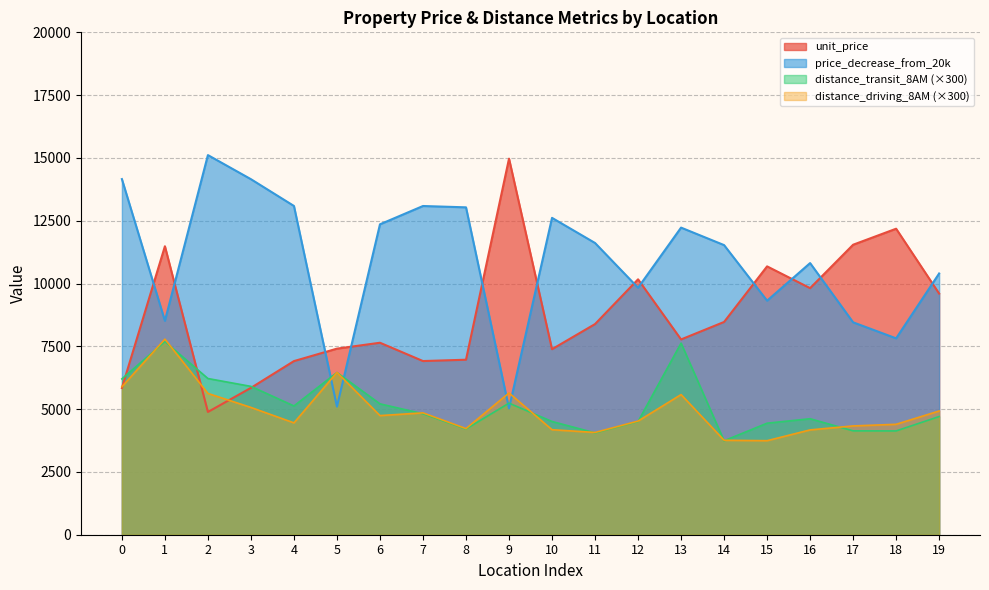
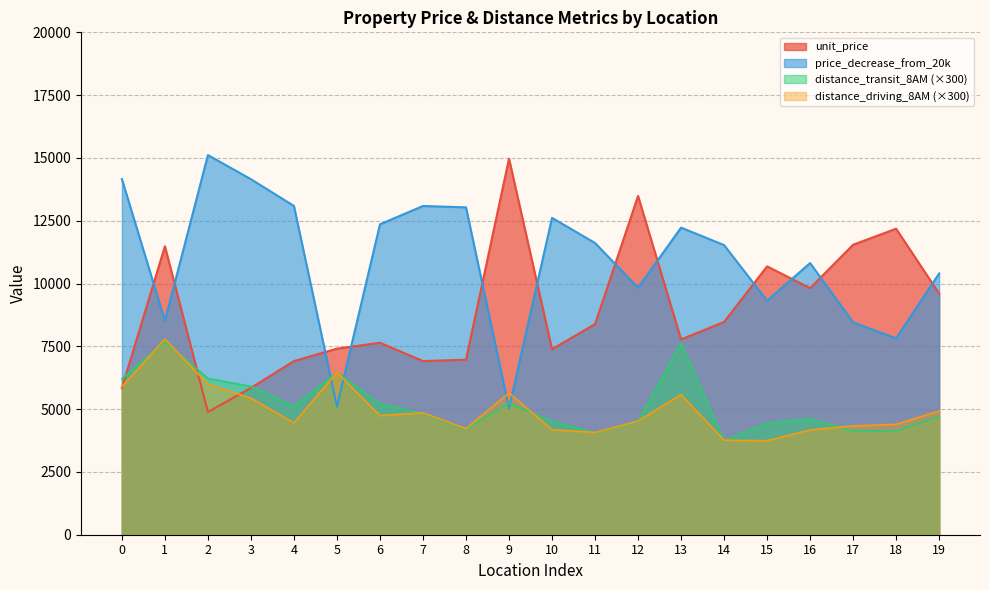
distance_driving_8AM (×300), 2: 5600 -> 6000
distance_driving_8AM (×300), 3: 5100 -> 5400
unit_price, 12: 10200 -> 13500
